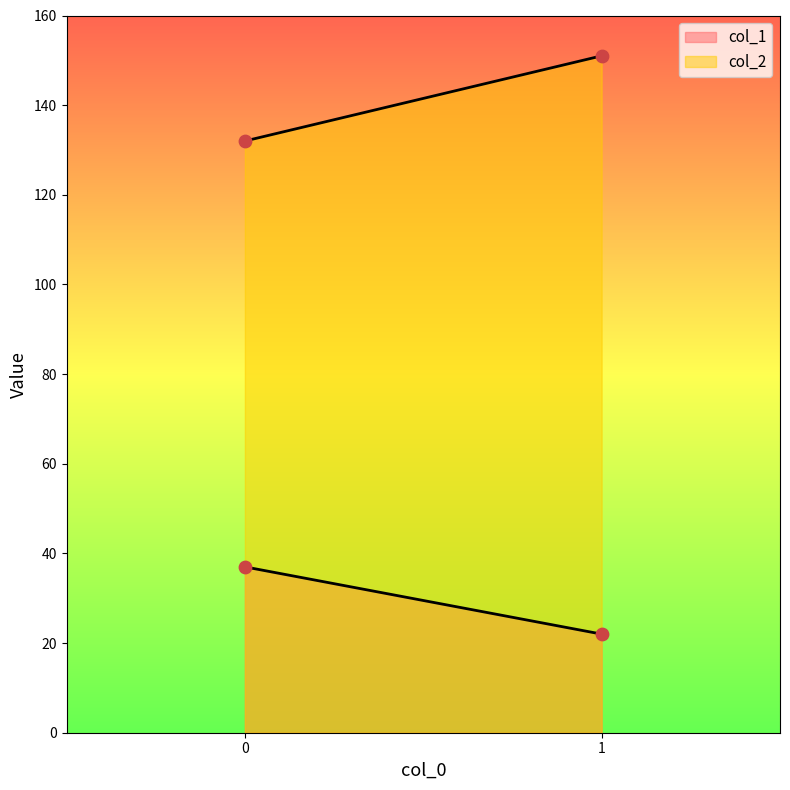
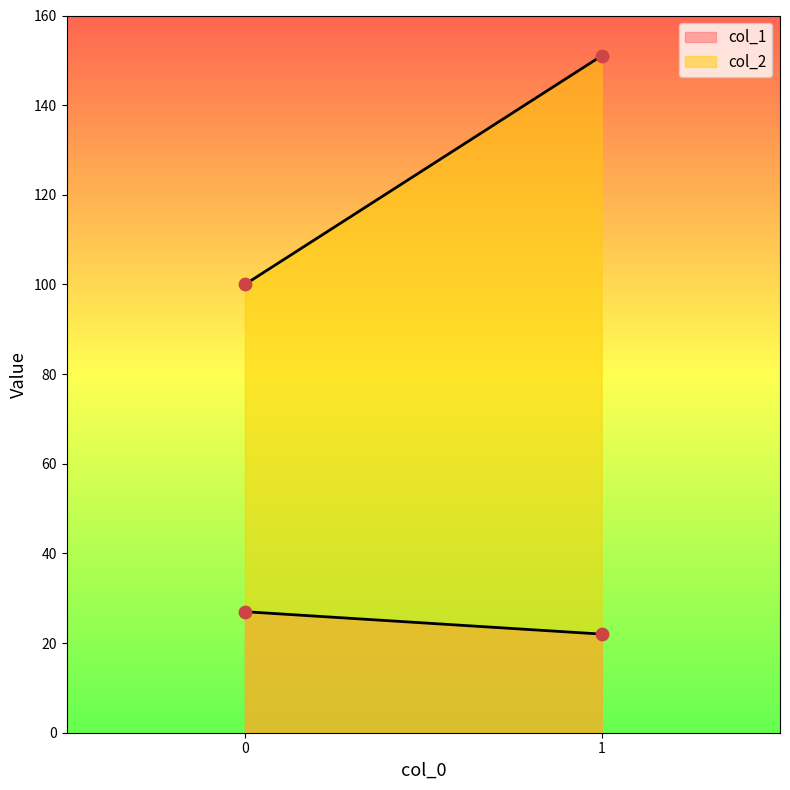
col_1, 0: 37 -> 27
col_2, 0: 132 -> 100
